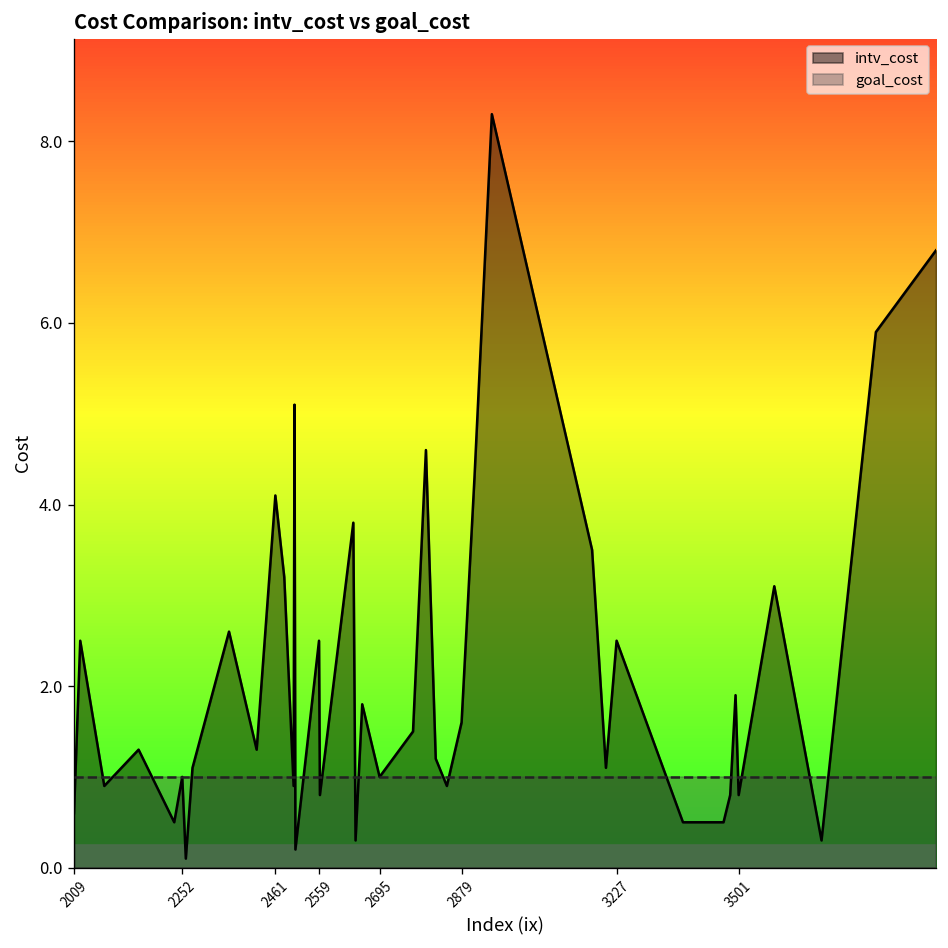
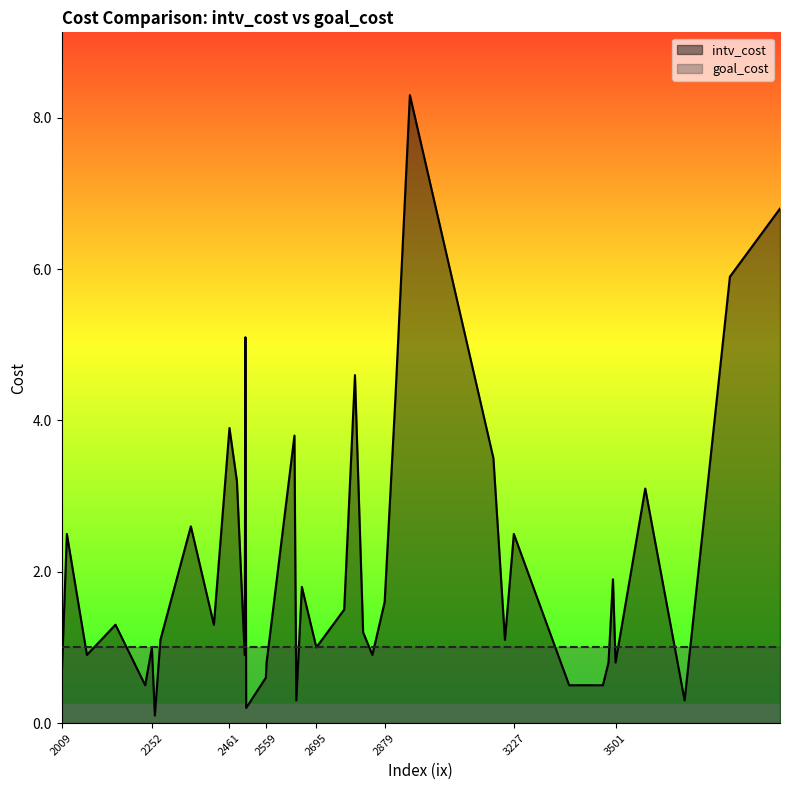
intv_cost, 2461: 4.1 -> 3.9
intv_cost, 2559: 2.5 -> 0.6
